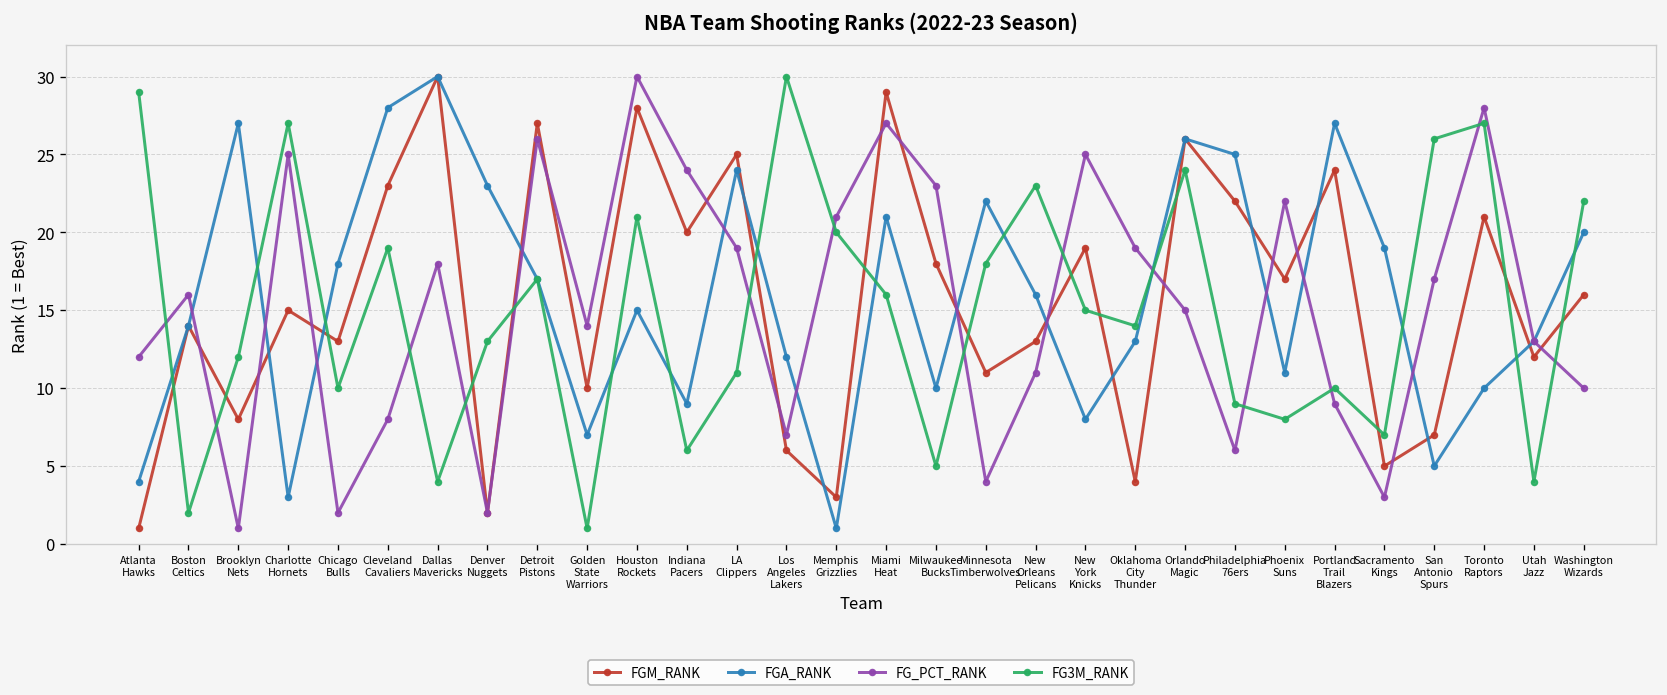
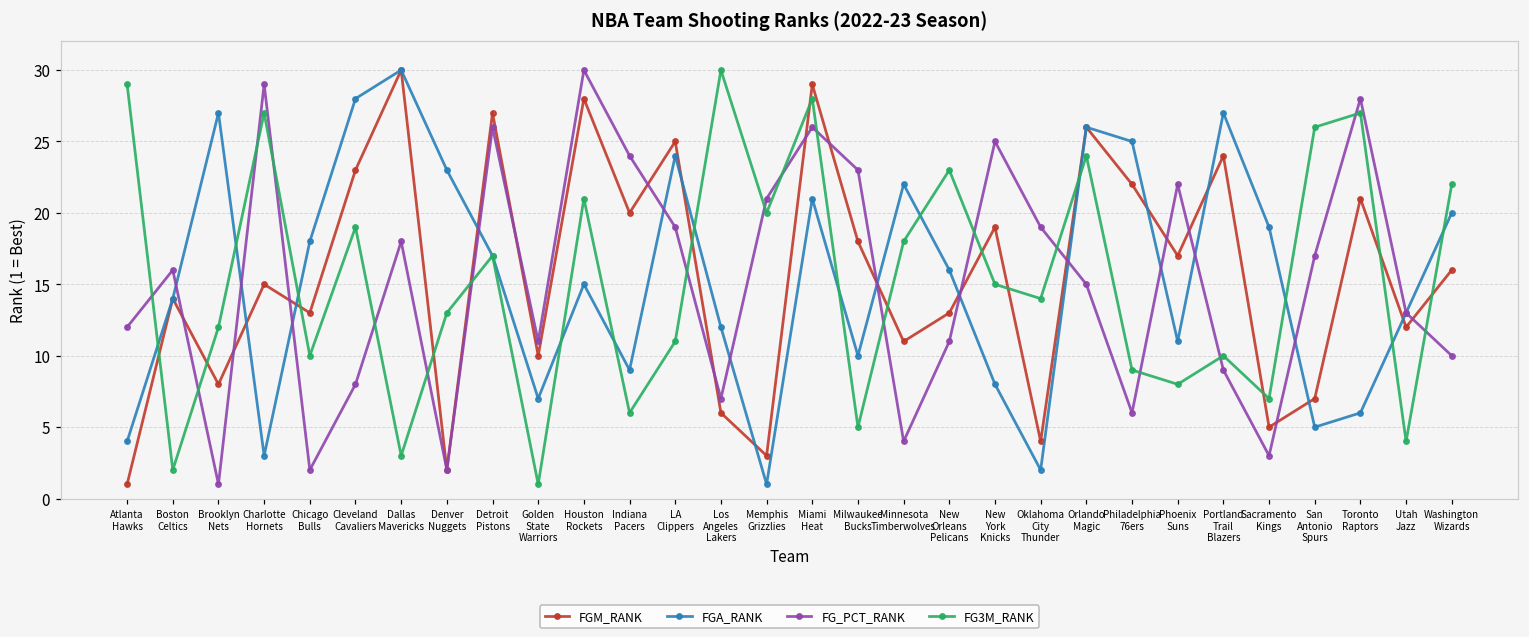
FG_PCT_RANK, Charlotte Hornets: 25 -> 29
FG3M_RANK, Dallas Mavericks: 4 -> 3
FG_PCT_RANK, Golden State Warriors: 14 -> 11
FG_PCT_RANK, Miami Heat: 27 -> 26
FG3M_RANK, Miami Heat: 16 -> 28
FGA_RANK, Oklahoma City Thunder: 13 -> 2
FGA_RANK, Toronto Raptors: 10 -> 6
